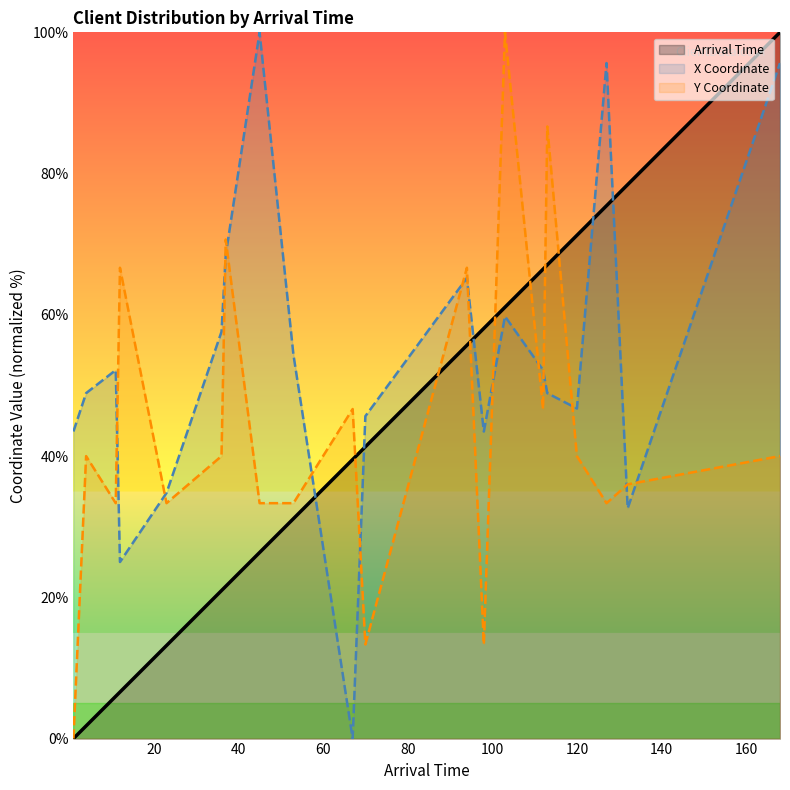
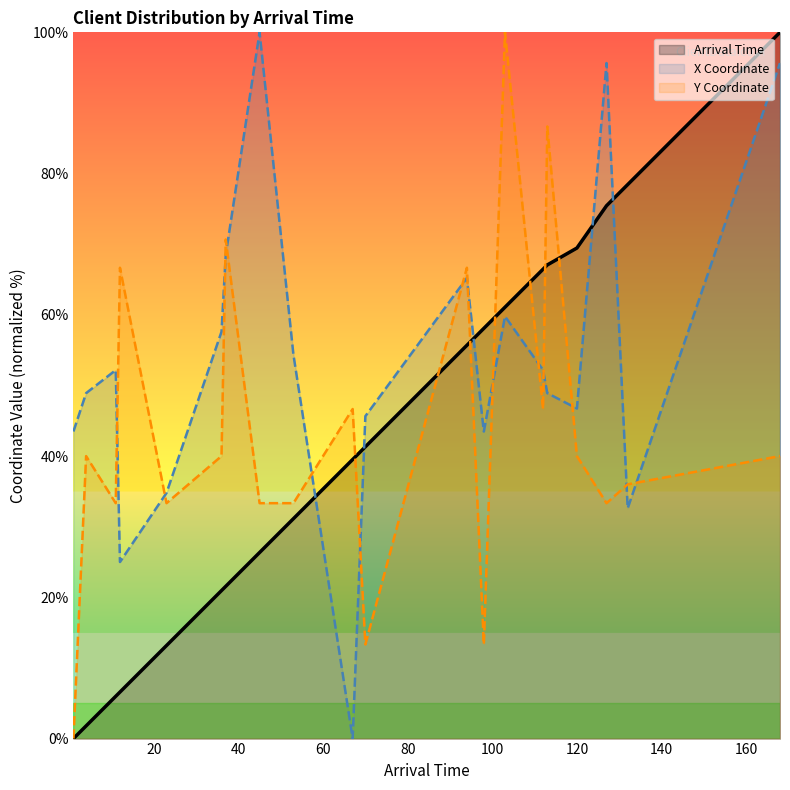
Arrival Time, 120: 71% -> 69%
